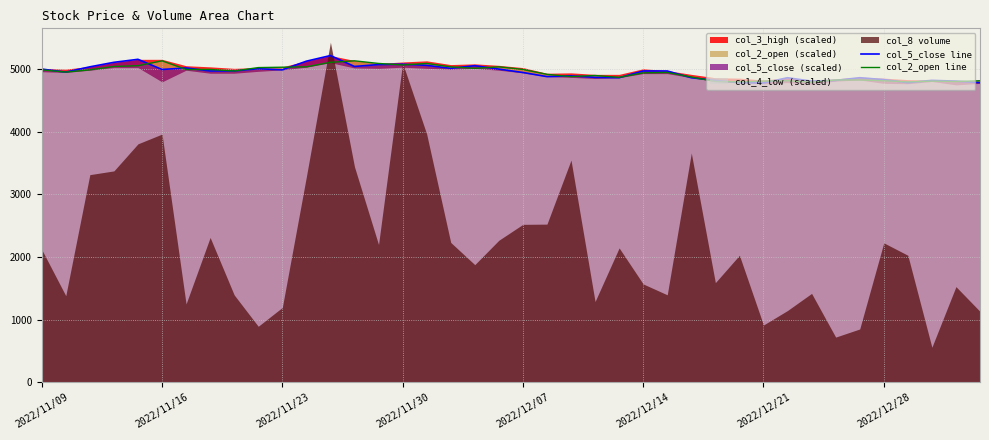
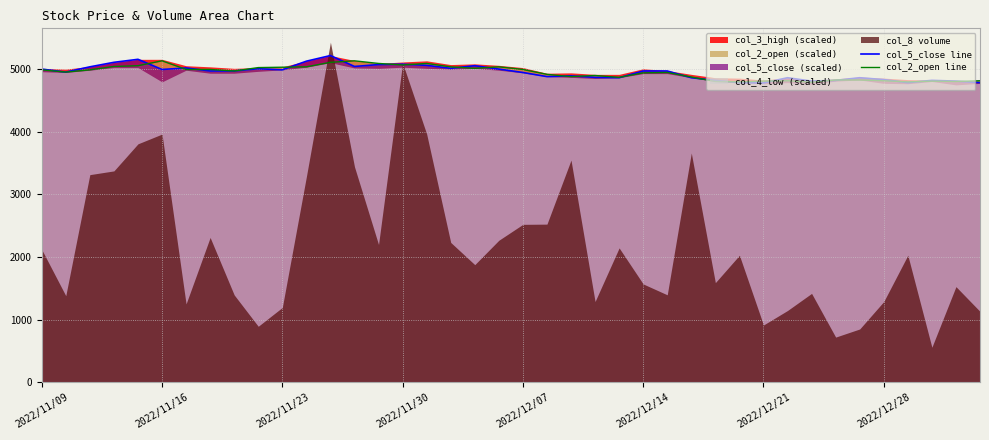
col_8 volume, 2022/12/28: 2200 -> 1300
